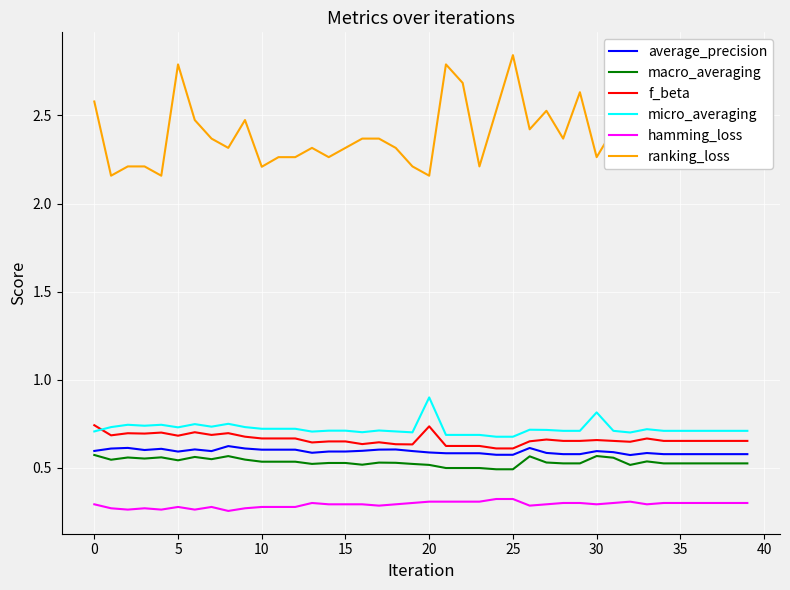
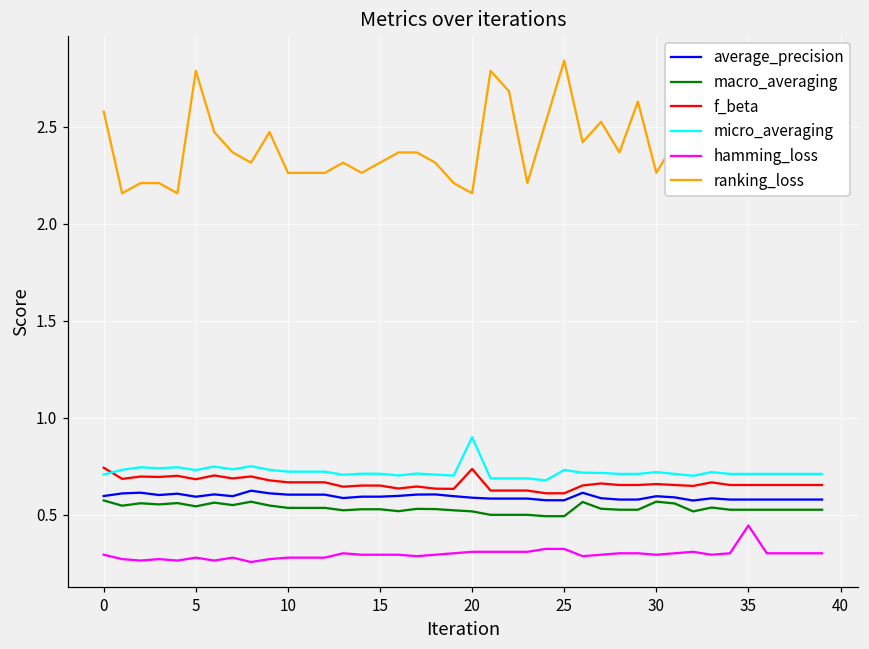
ranking_loss, 10: 2.21 -> 2.26
micro_averaging, 25: 0.68 -> 0.73
micro_averaging, 30: 0.81 -> 0.72
hamming_loss, 35: 0.30 -> 0.44
